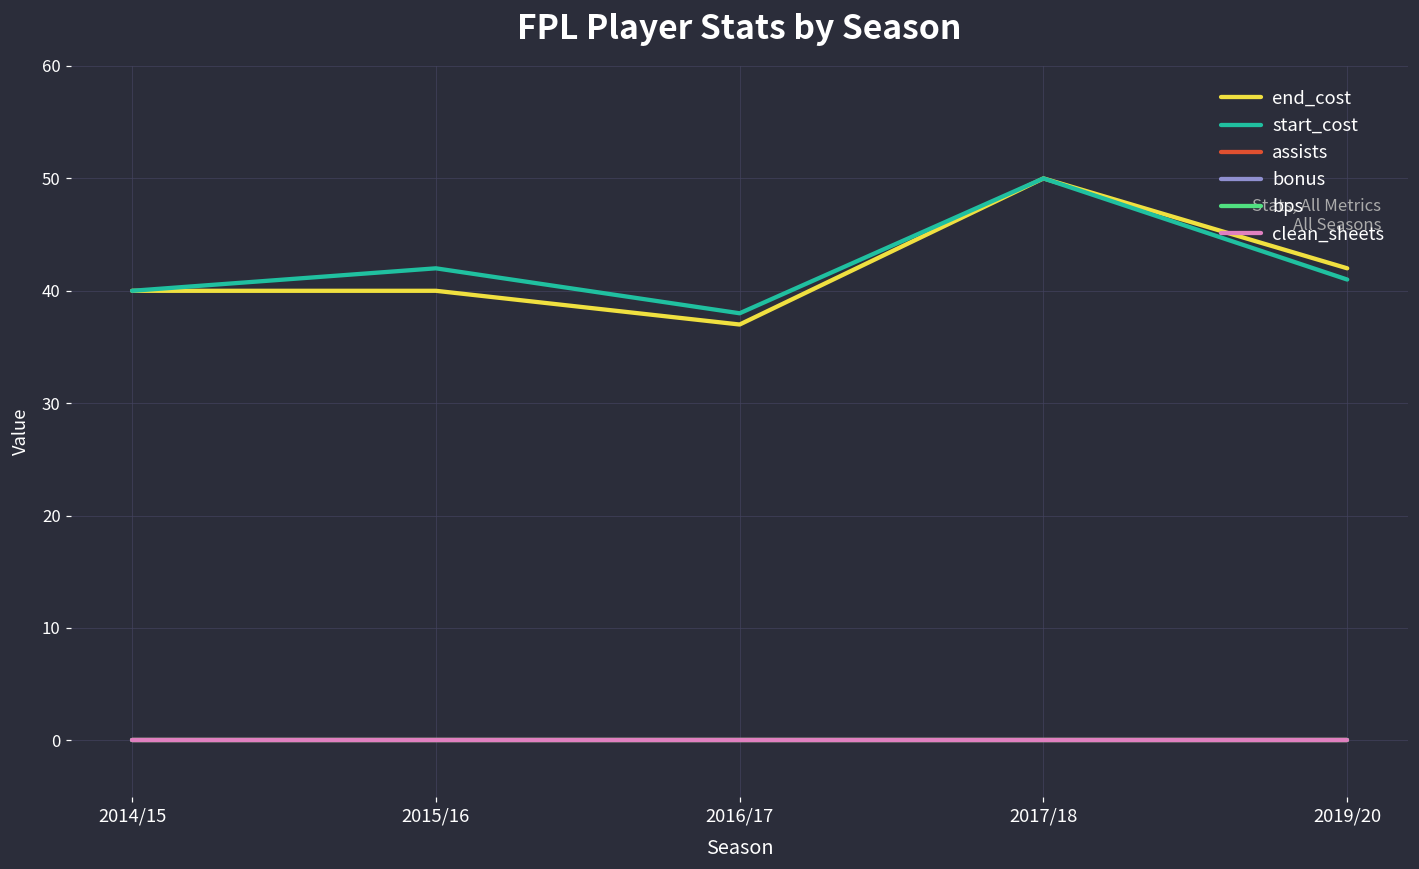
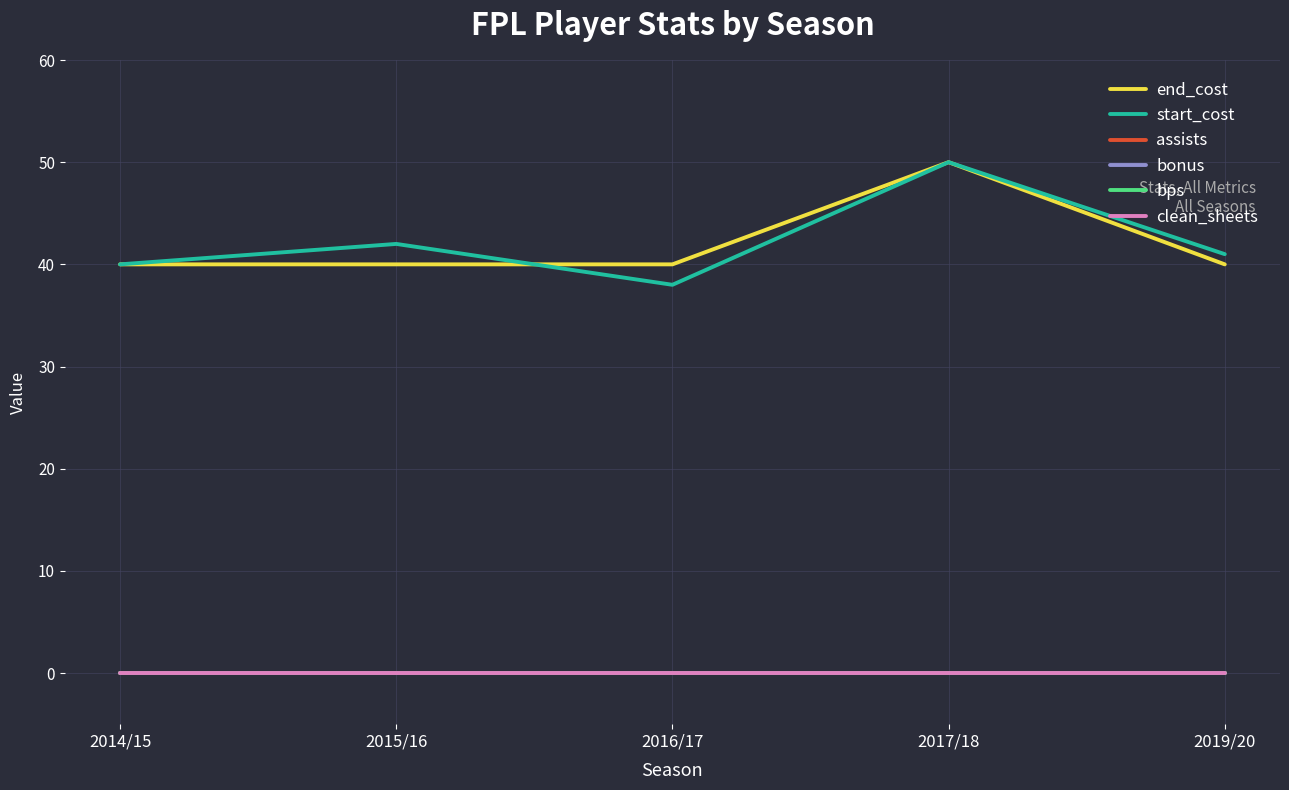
end_cost, 2016/17: 37 -> 40
end_cost, 2019/20: 42 -> 40
